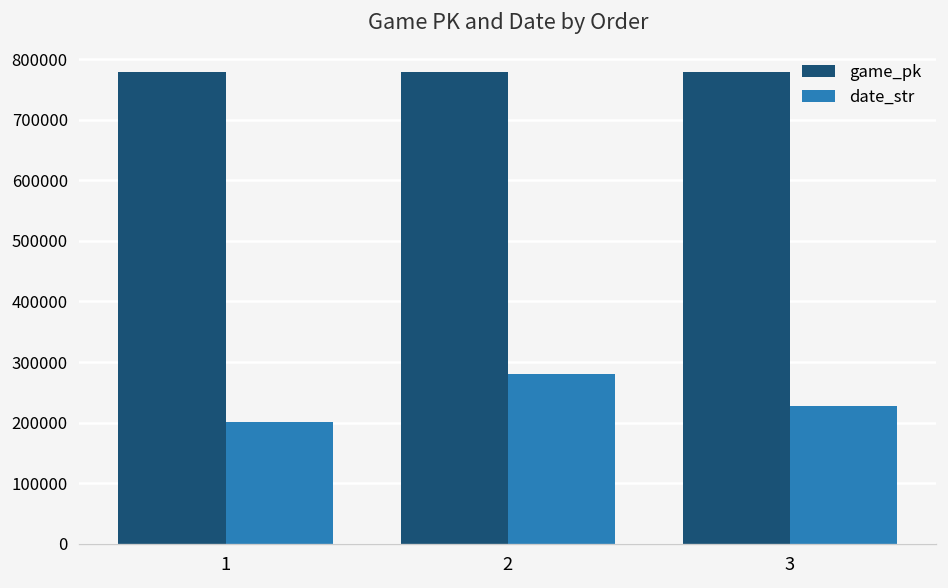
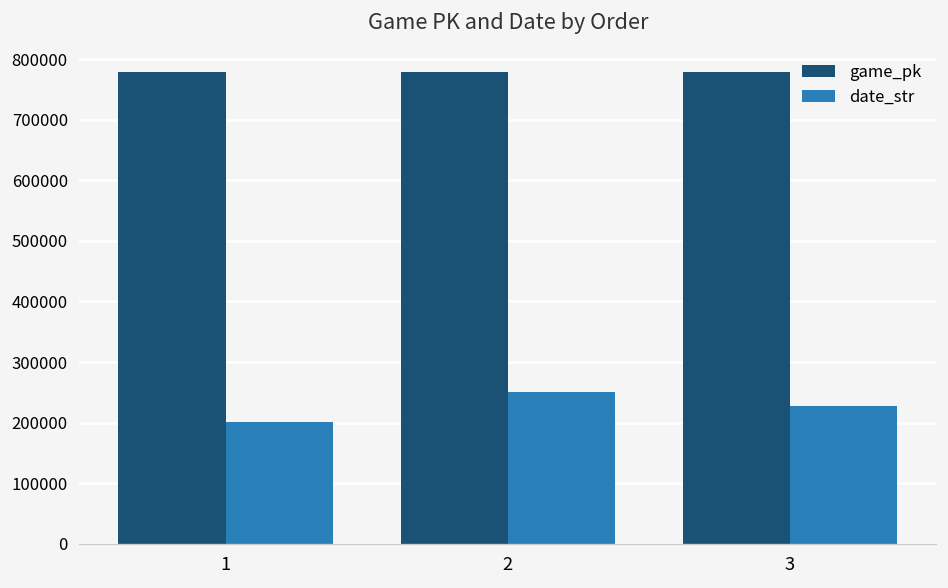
date_str, 2: 280000 -> 250000
